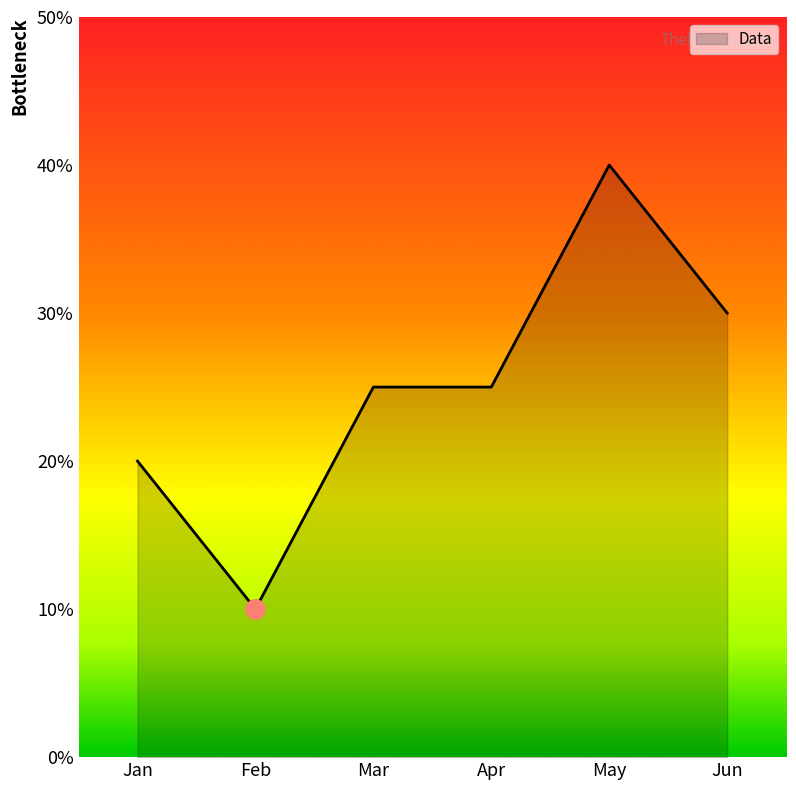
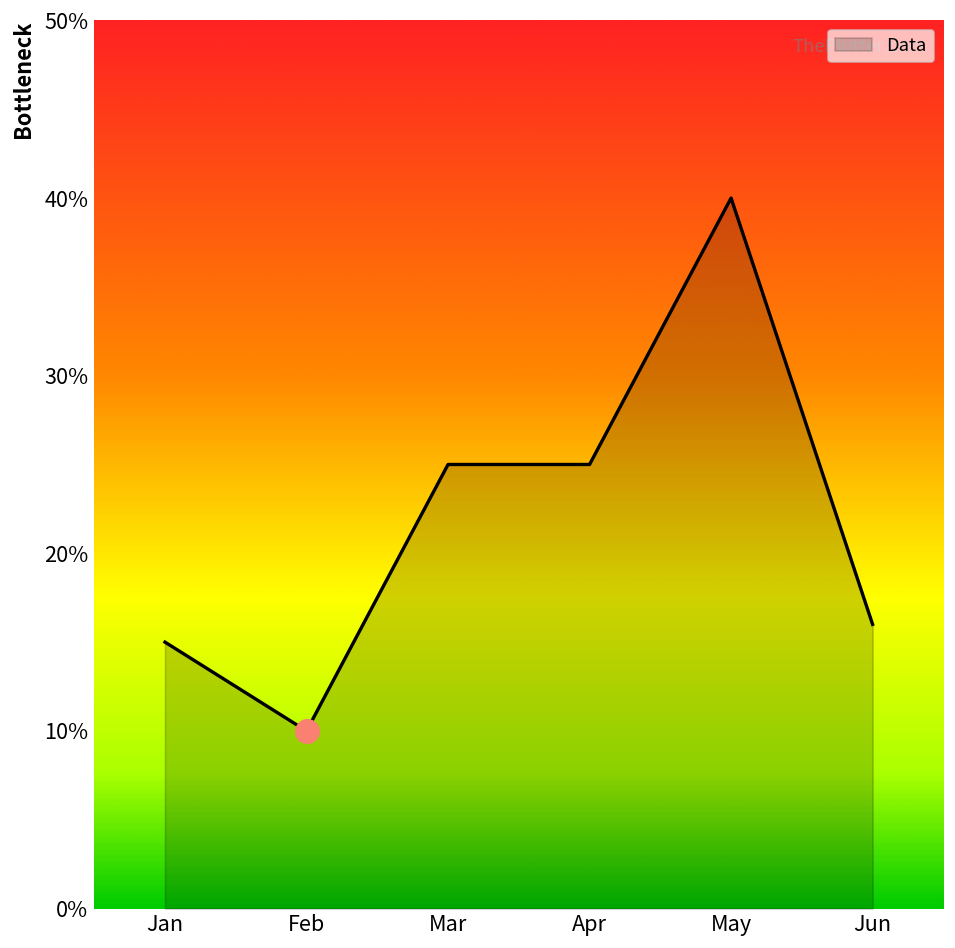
Data, Jan: 20% -> 15%
Data, Jun: 30% -> 16%
